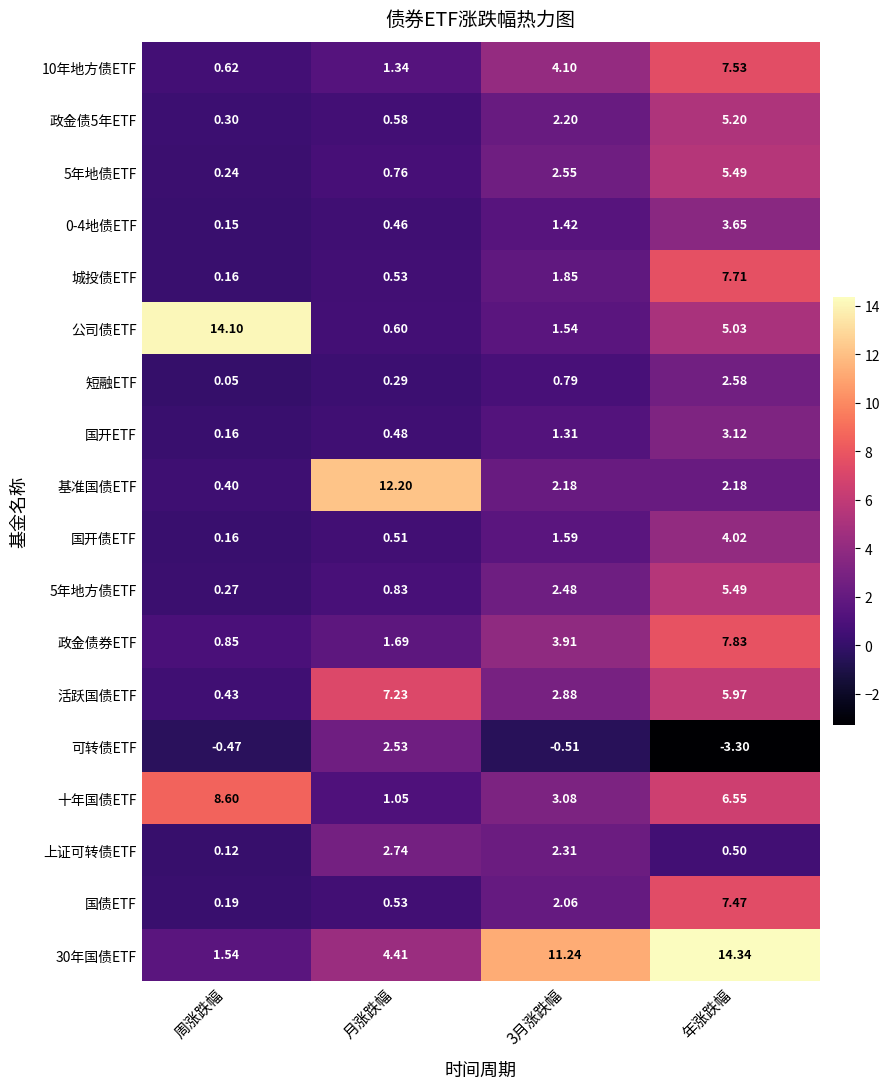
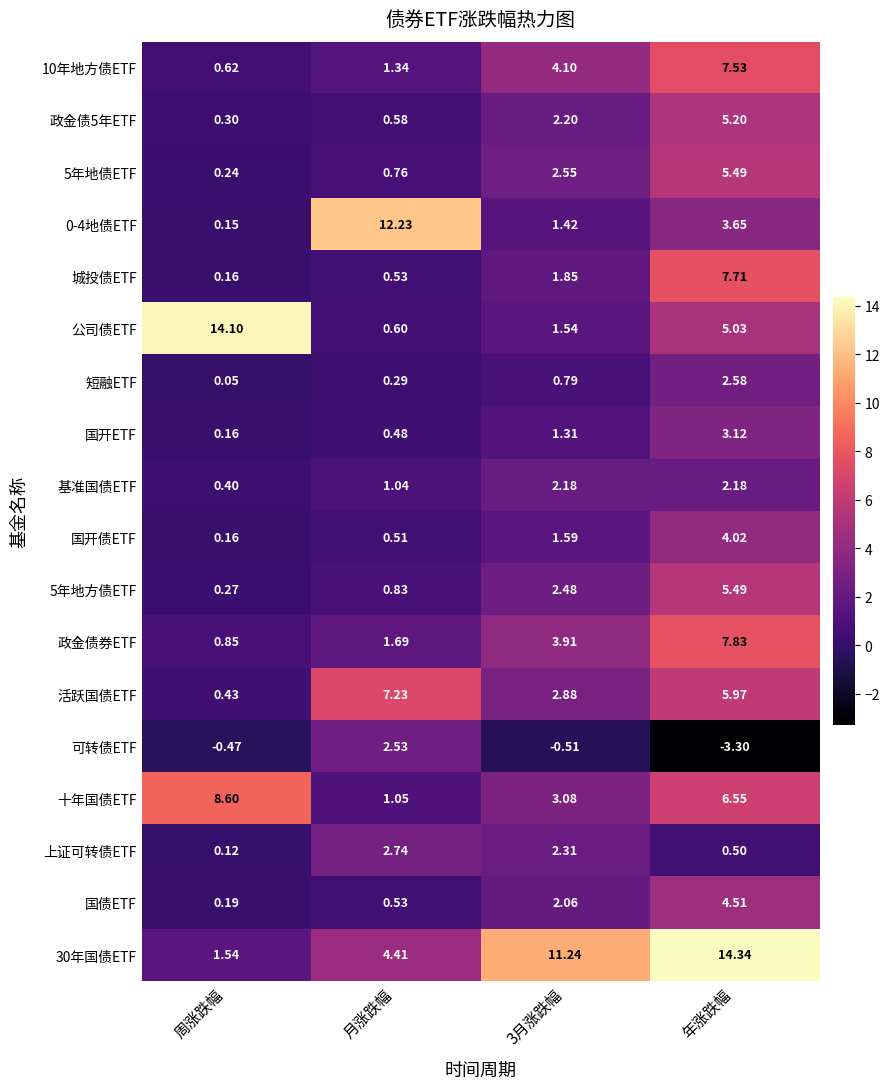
0-4地债ETF, 月涨跌幅: 0.46 -> 12.23
基准国债ETF, 月涨跌幅: 12.20 -> 1.04
国债ETF, 年涨跌幅: 7.47 -> 4.51
